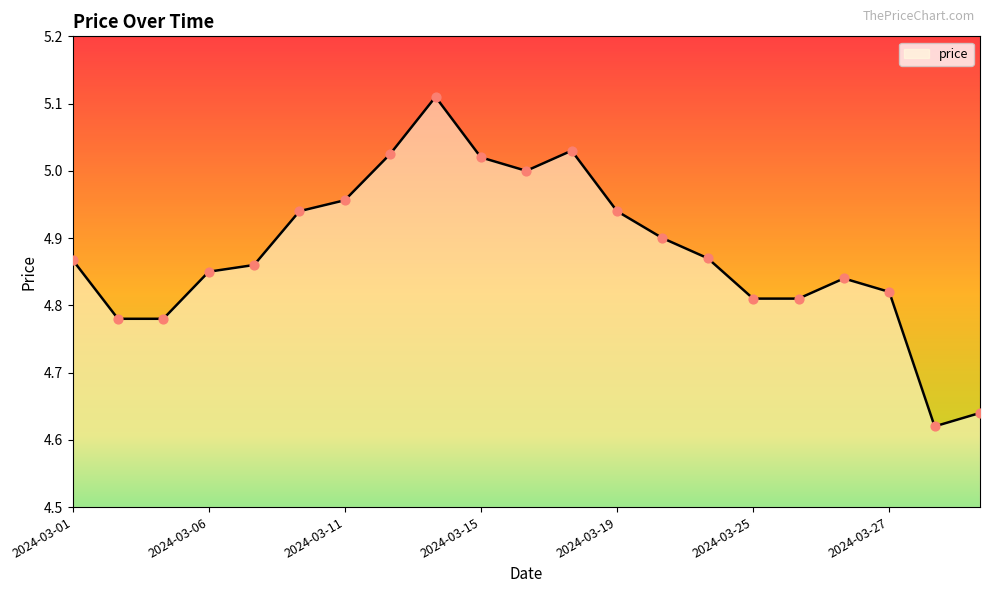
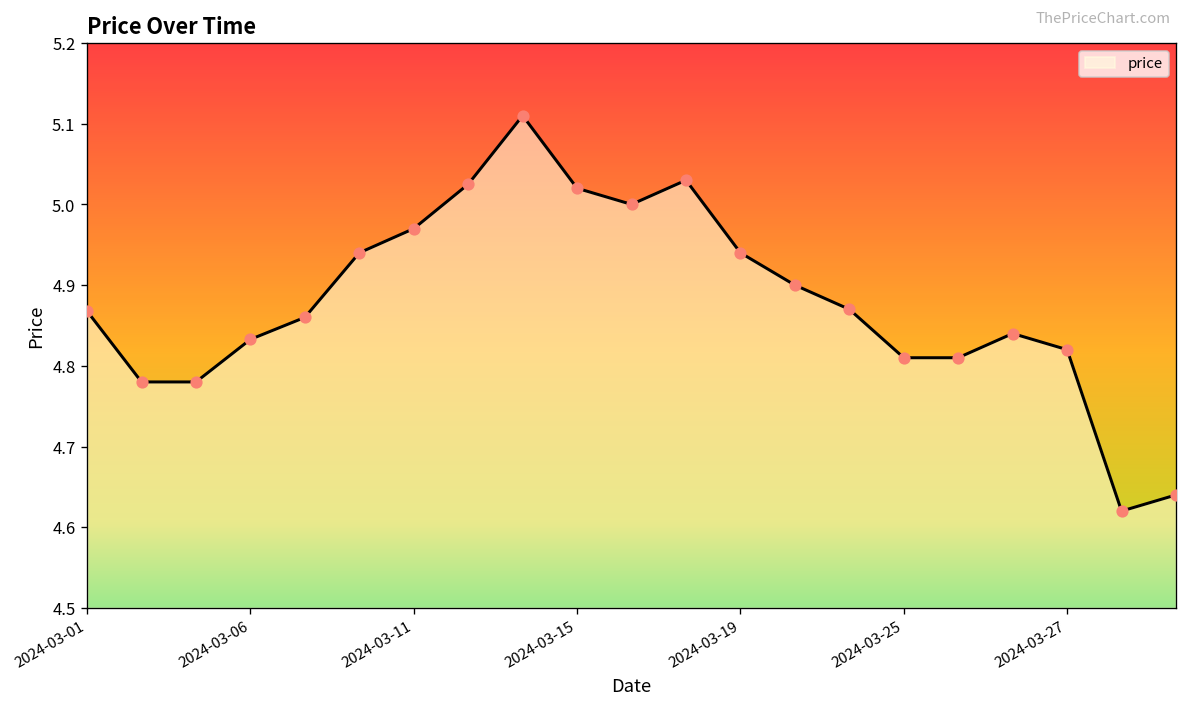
2024-03-06: 4.85 -> 4.83
2024-03-11: 4.96 -> 4.97
